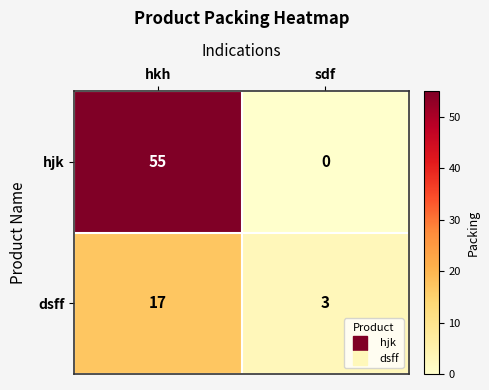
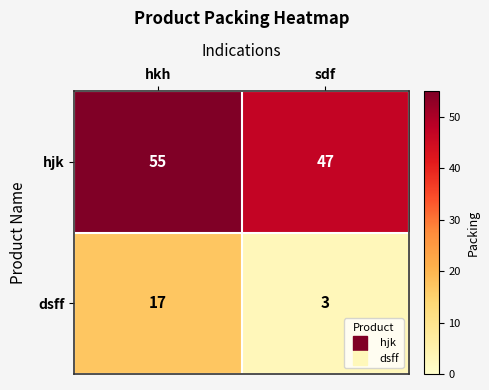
hjk, sdf: 0 -> 47
